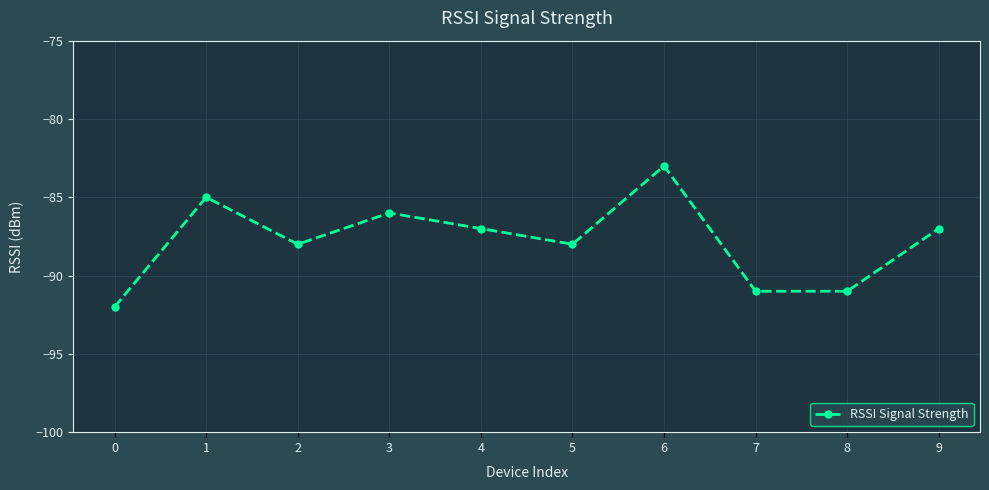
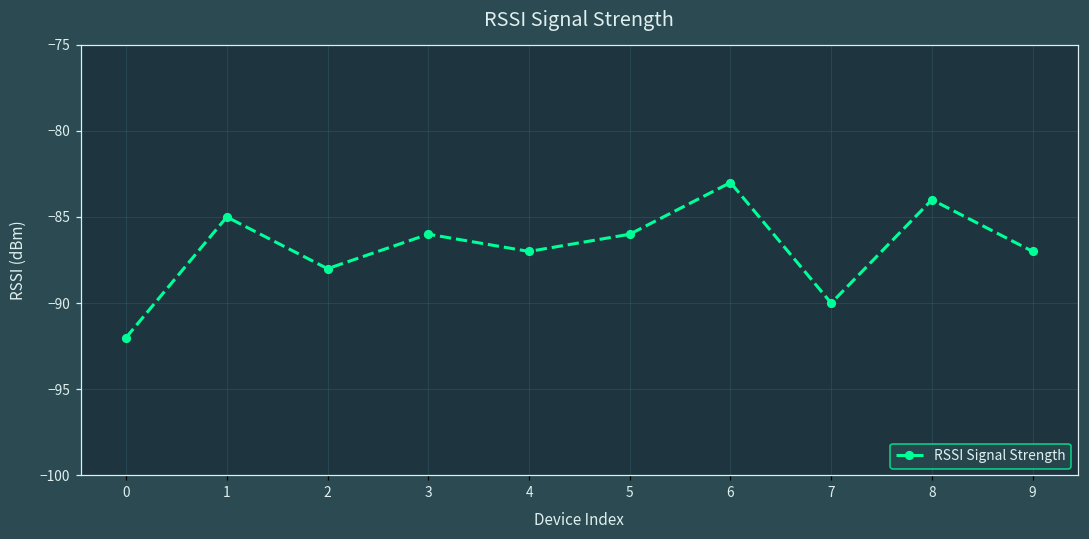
5: -88 -> -86
7: -91 -> -90
8: -91 -> -84
